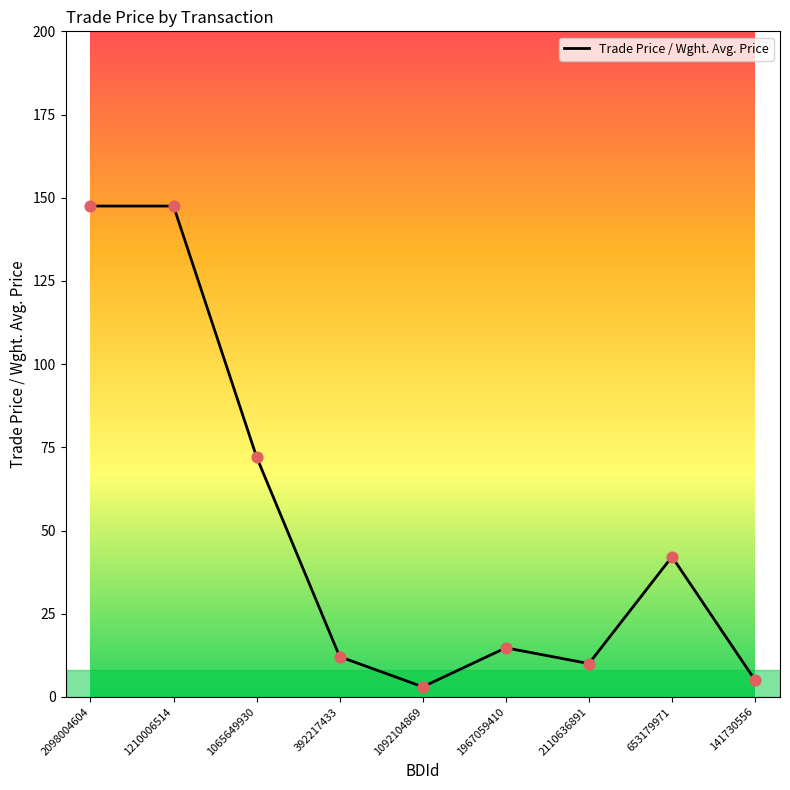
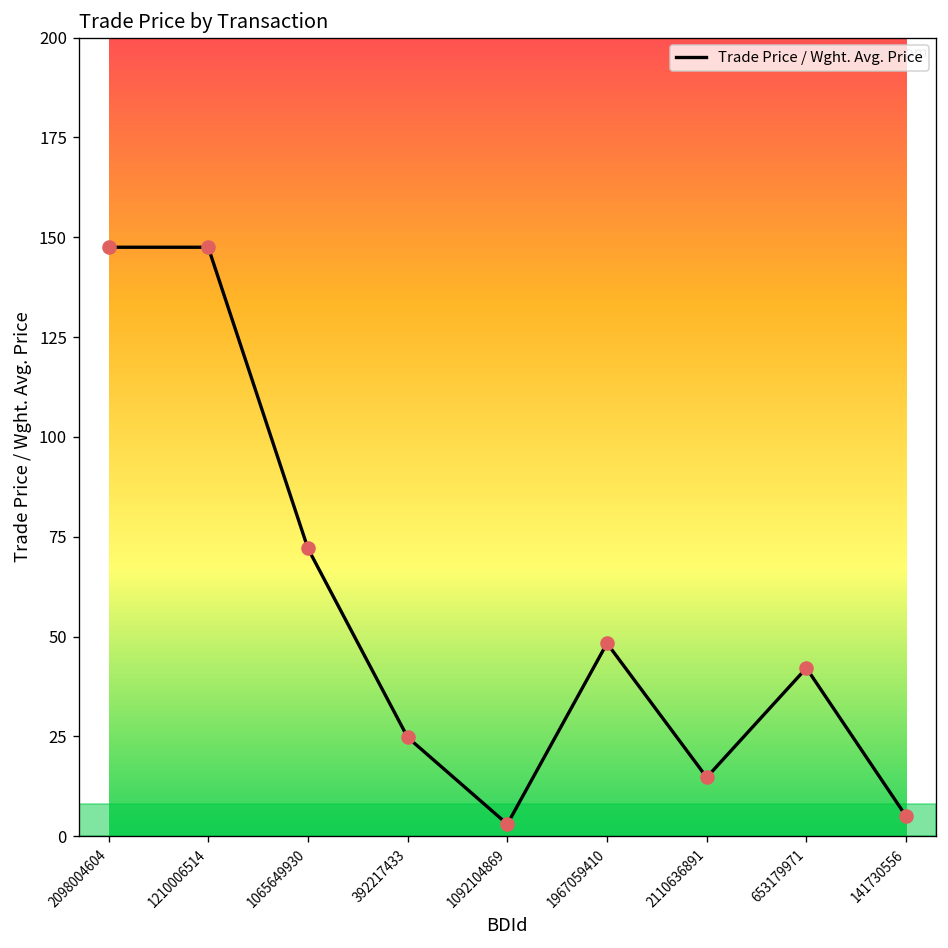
392217433: 12 -> 25
1967059410: 15 -> 48
2110636891: 10 -> 15
